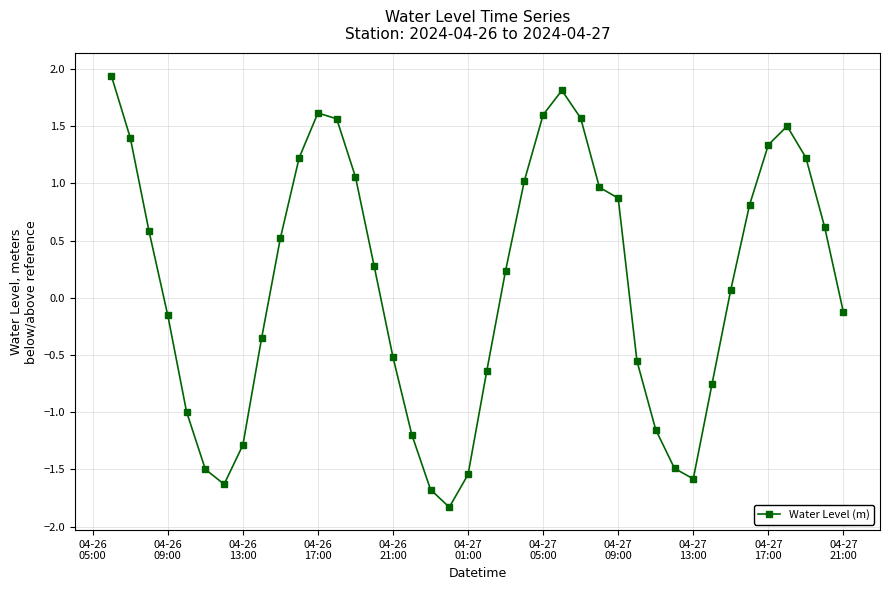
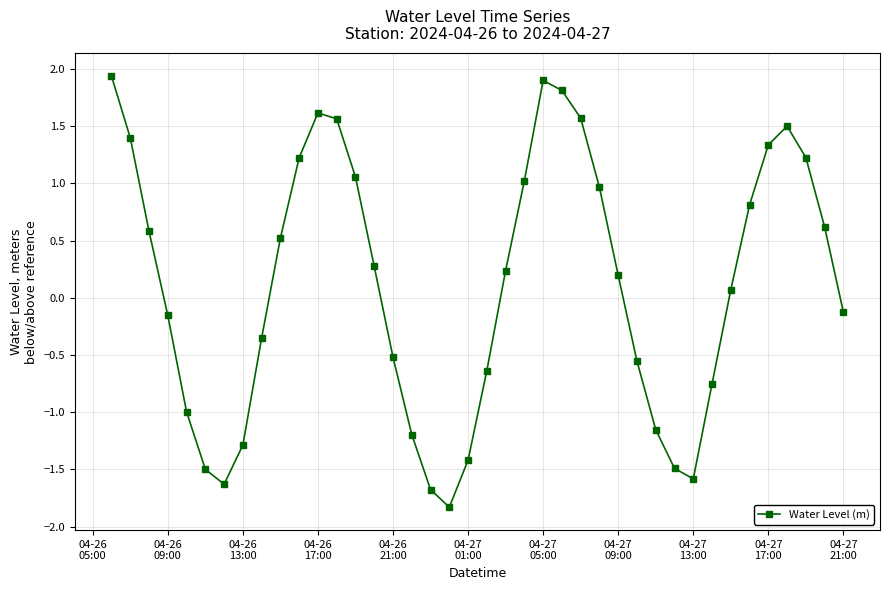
04-27 01:00: -1.54 -> -1.42
04-27 05:00: 1.60 -> 1.90
04-27 09:00: 0.87 -> 0.20
